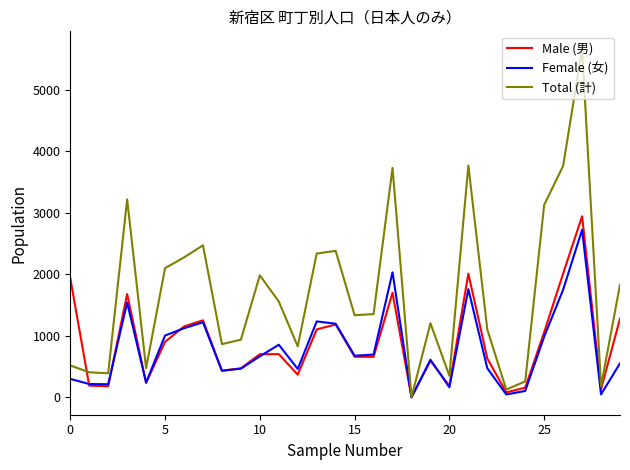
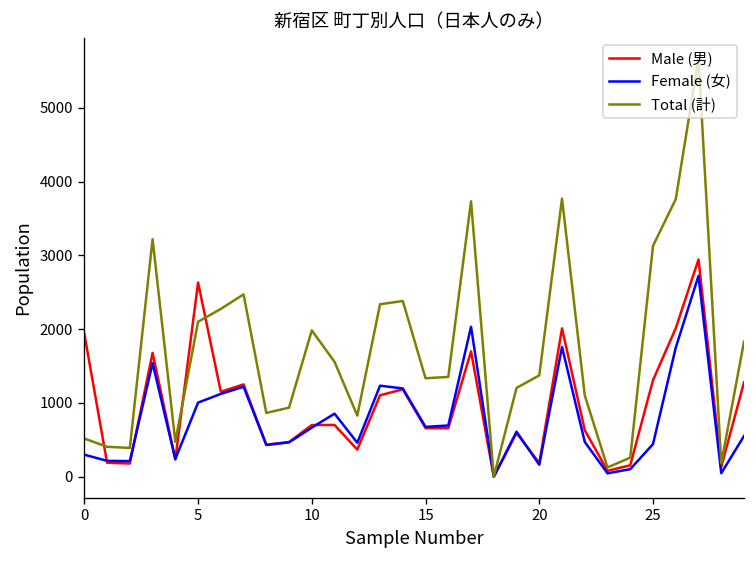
Male (男), 5: 900 -> 2600
Total (計), 20: 300 -> 1400
Male (男), 25: 1100 -> 1300
Female (女), 25: 1000 -> 400
